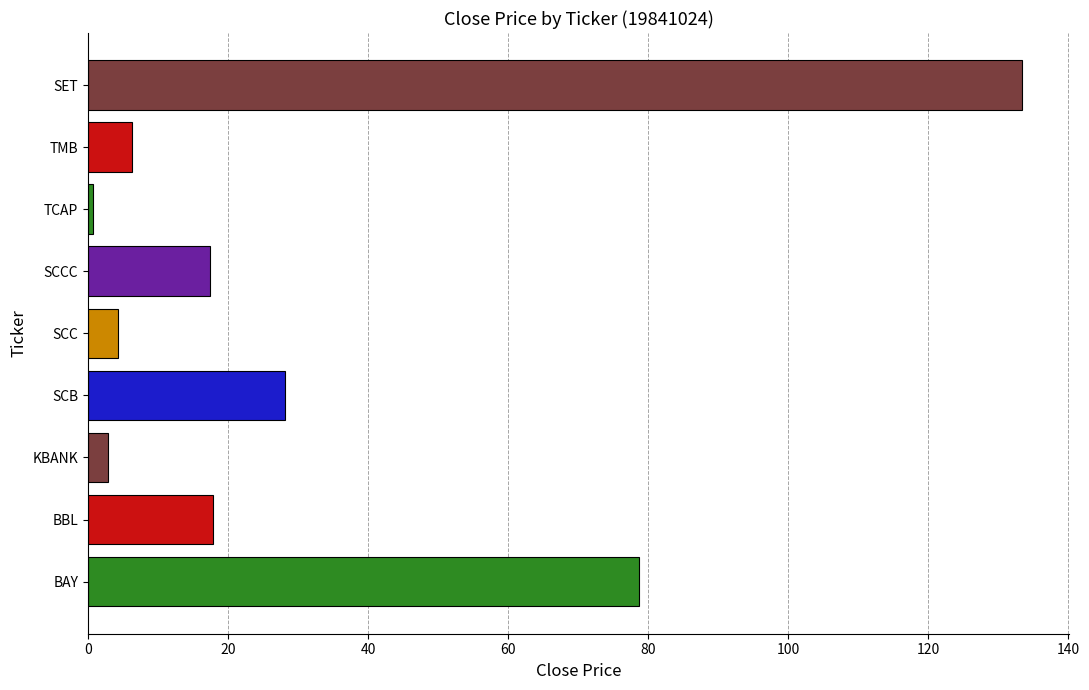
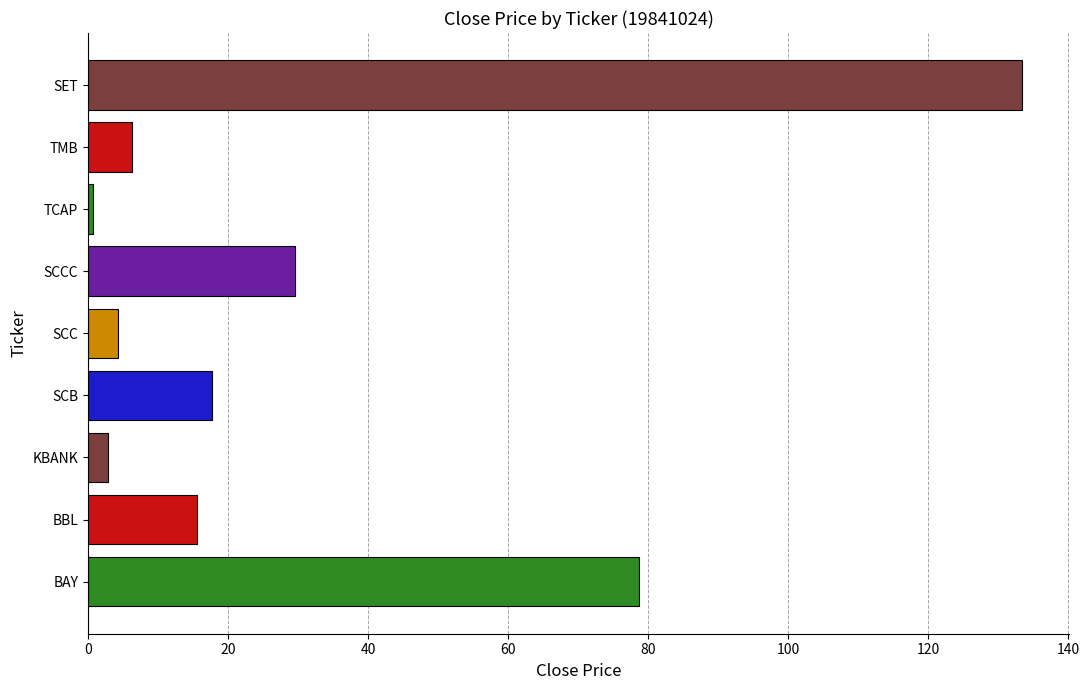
SCCC: 17 -> 29
SCB: 28 -> 18
BBL: 18 -> 16
